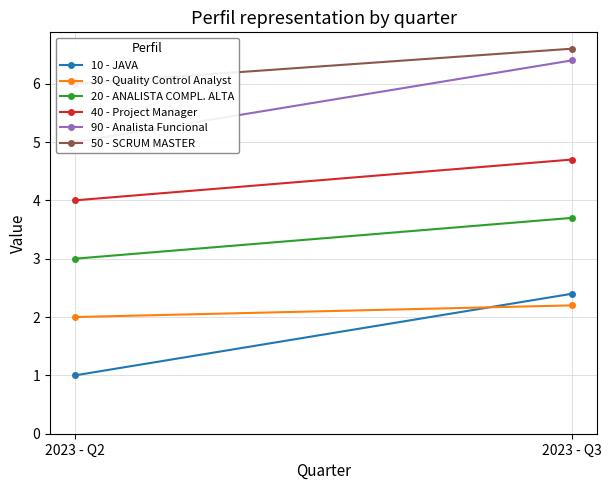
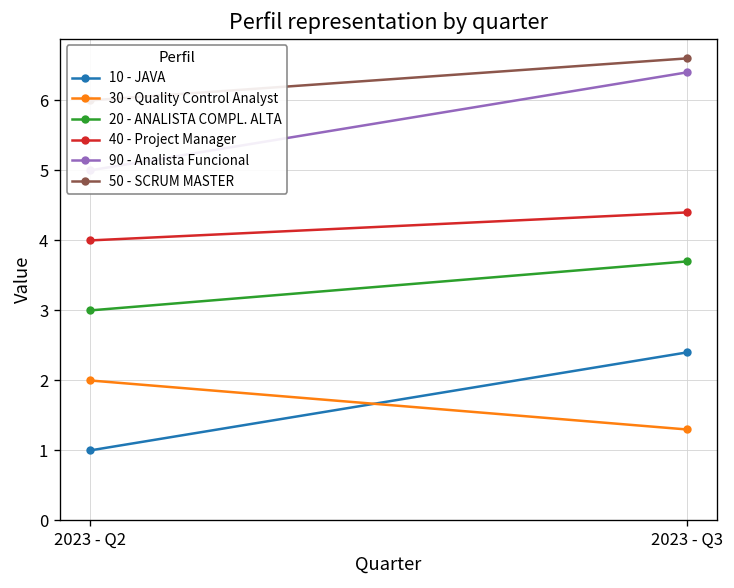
30 - Quality Control Analyst, 2023 - Q3: 2.2 -> 1.3
40 - Project Manager, 2023 - Q3: 4.7 -> 4.4
